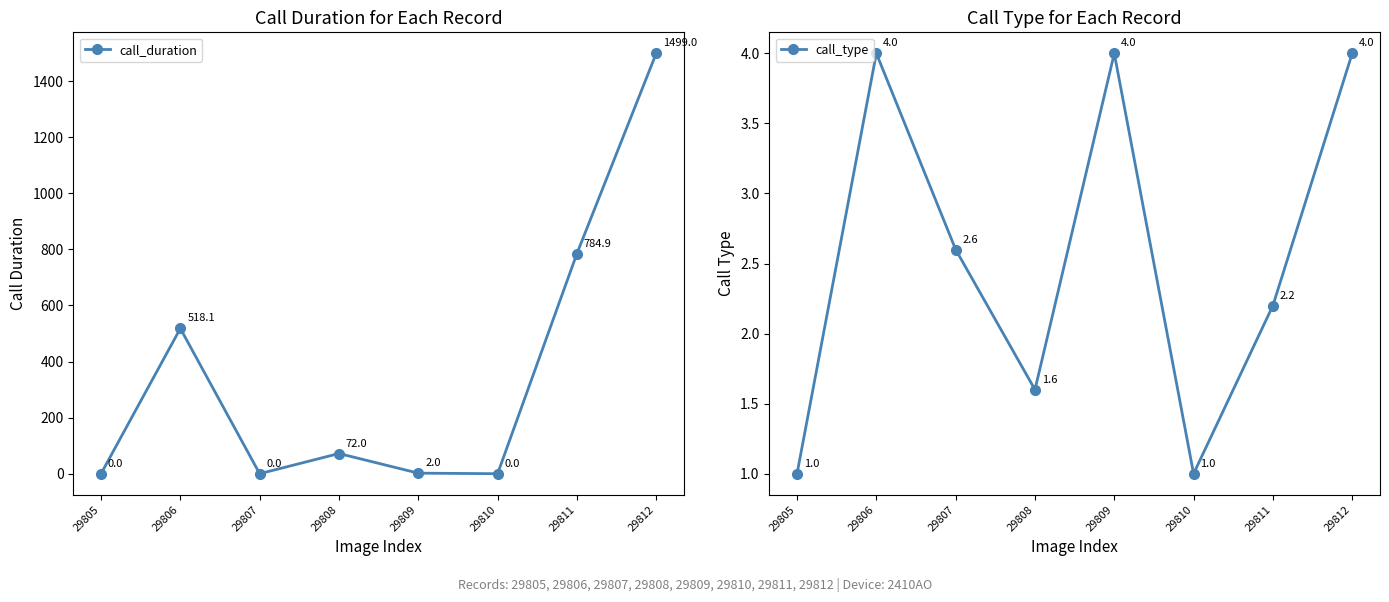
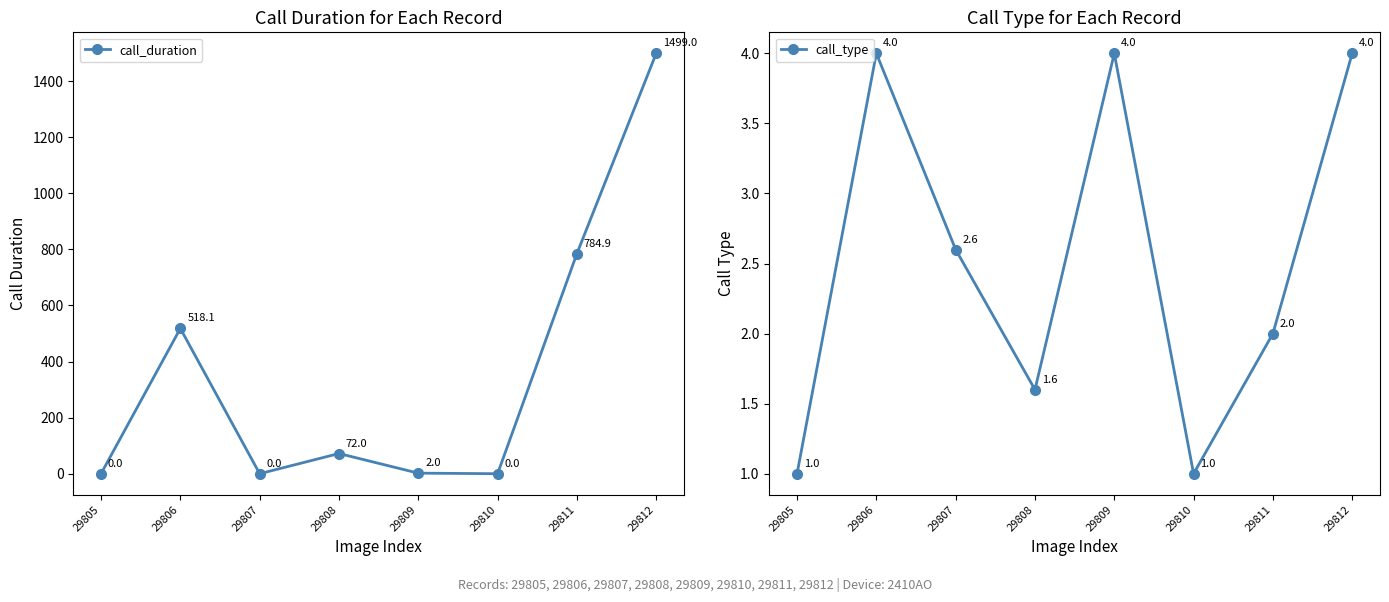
Call Type for Each Record, 29811: 2.2 -> 2.0
